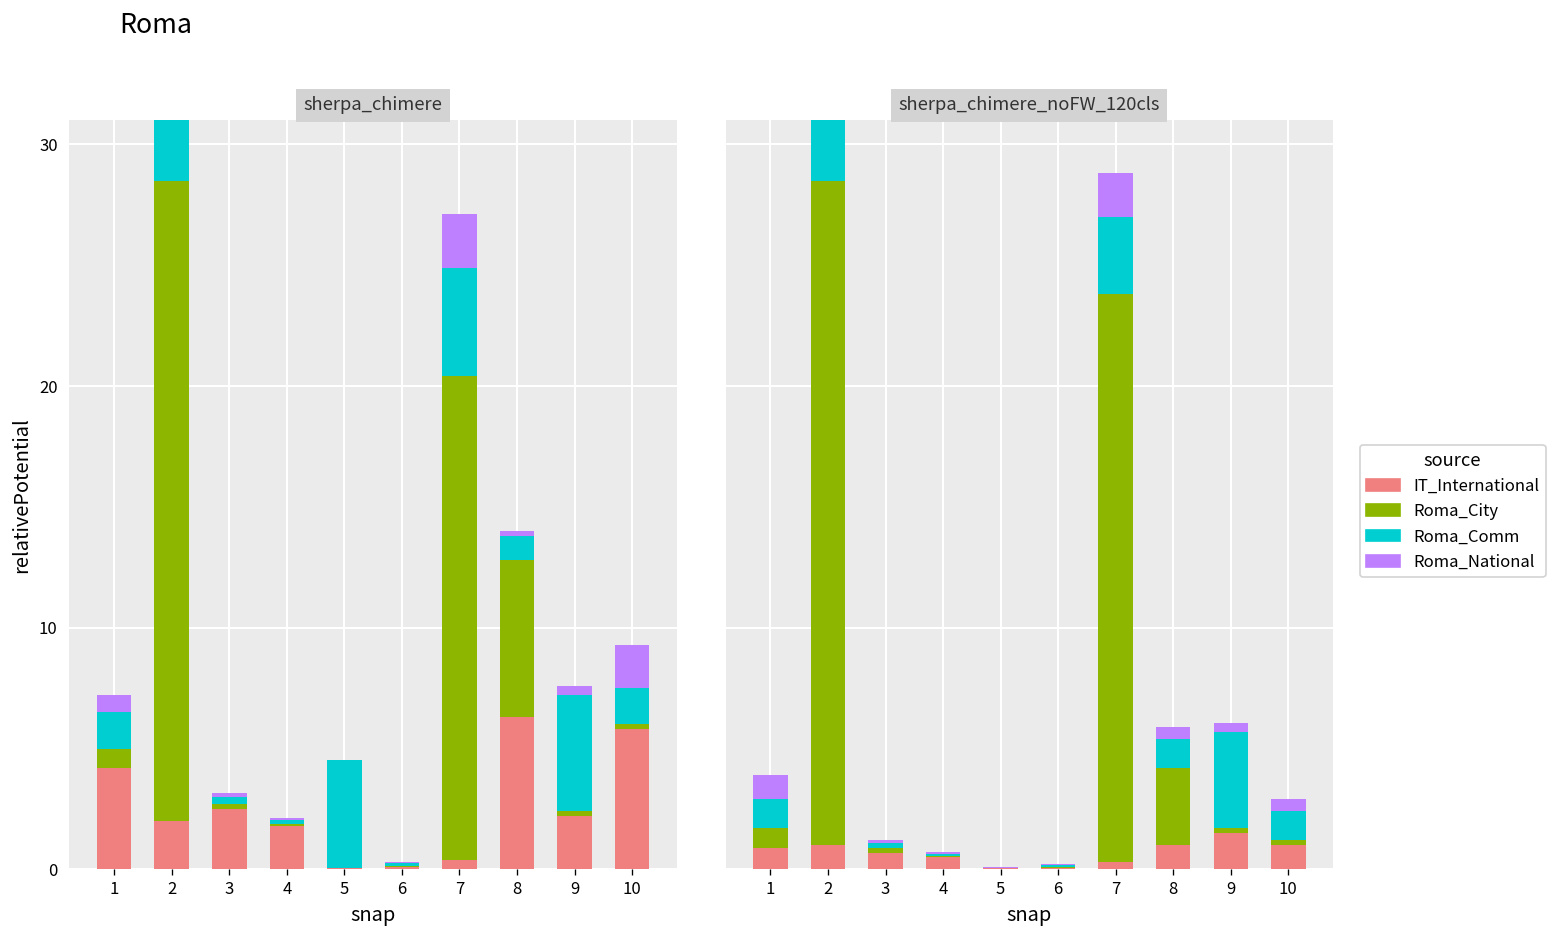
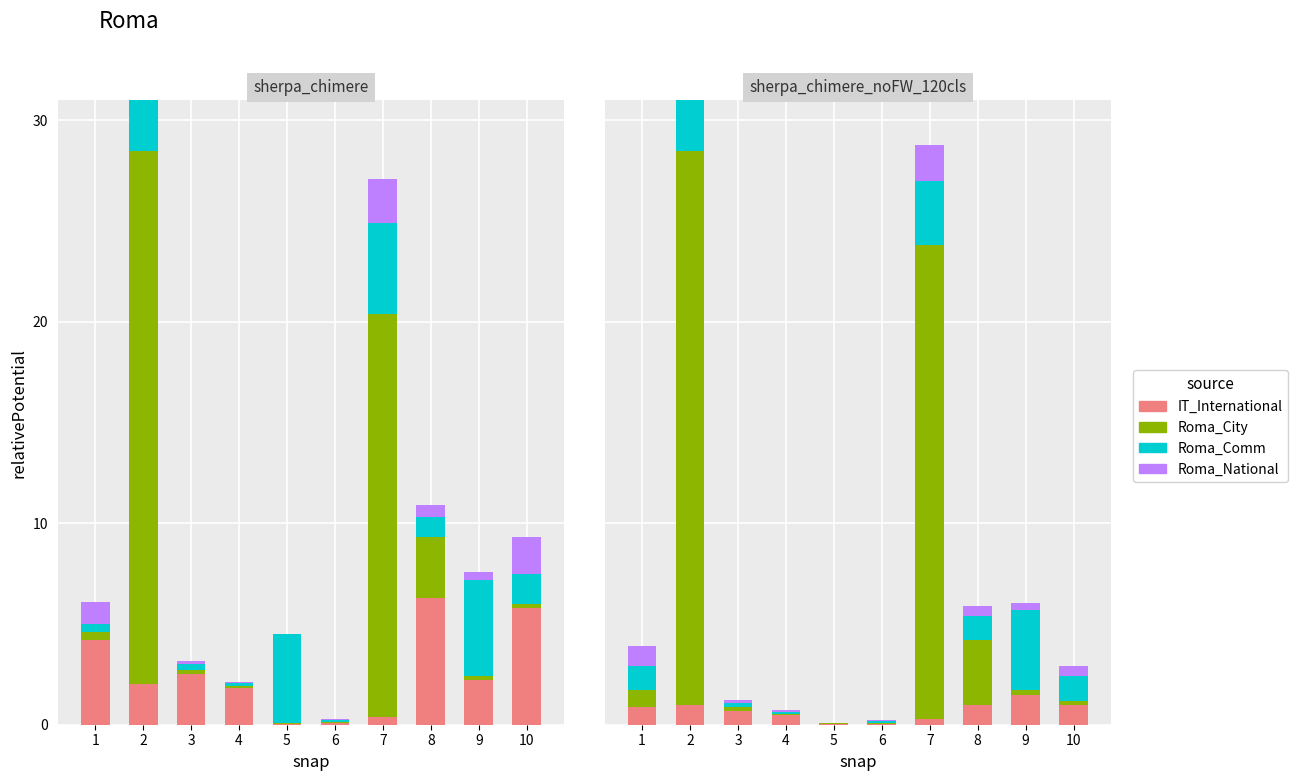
sherpa_chimere, Roma_City, 1: 0.8 -> 0.4
sherpa_chimere, Roma_Comm, 1: 1.5 -> 0.4
sherpa_chimere, Roma_National, 1: 0.7 -> 1.1
sherpa_chimere, Roma_City, 8: 6.5 -> 3.0
sherpa_chimere, Roma_National, 8: 0.2 -> 0.6
